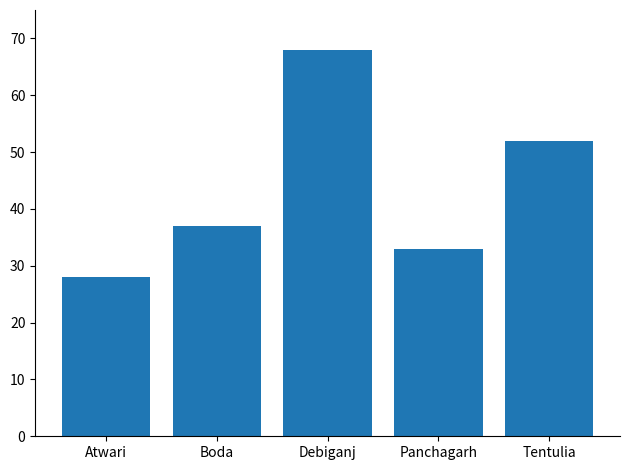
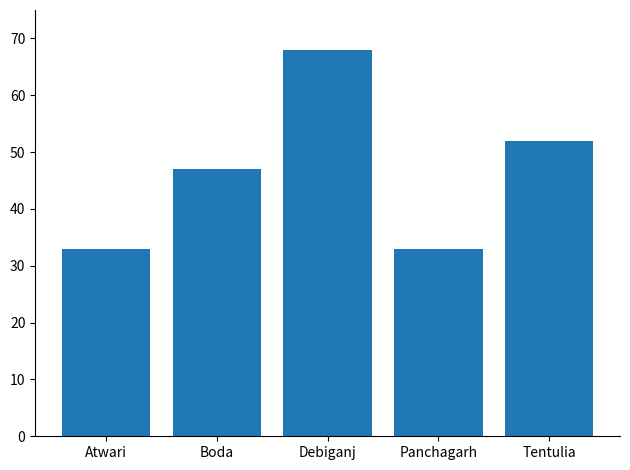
Atwari: 28 -> 33
Boda: 37 -> 47
